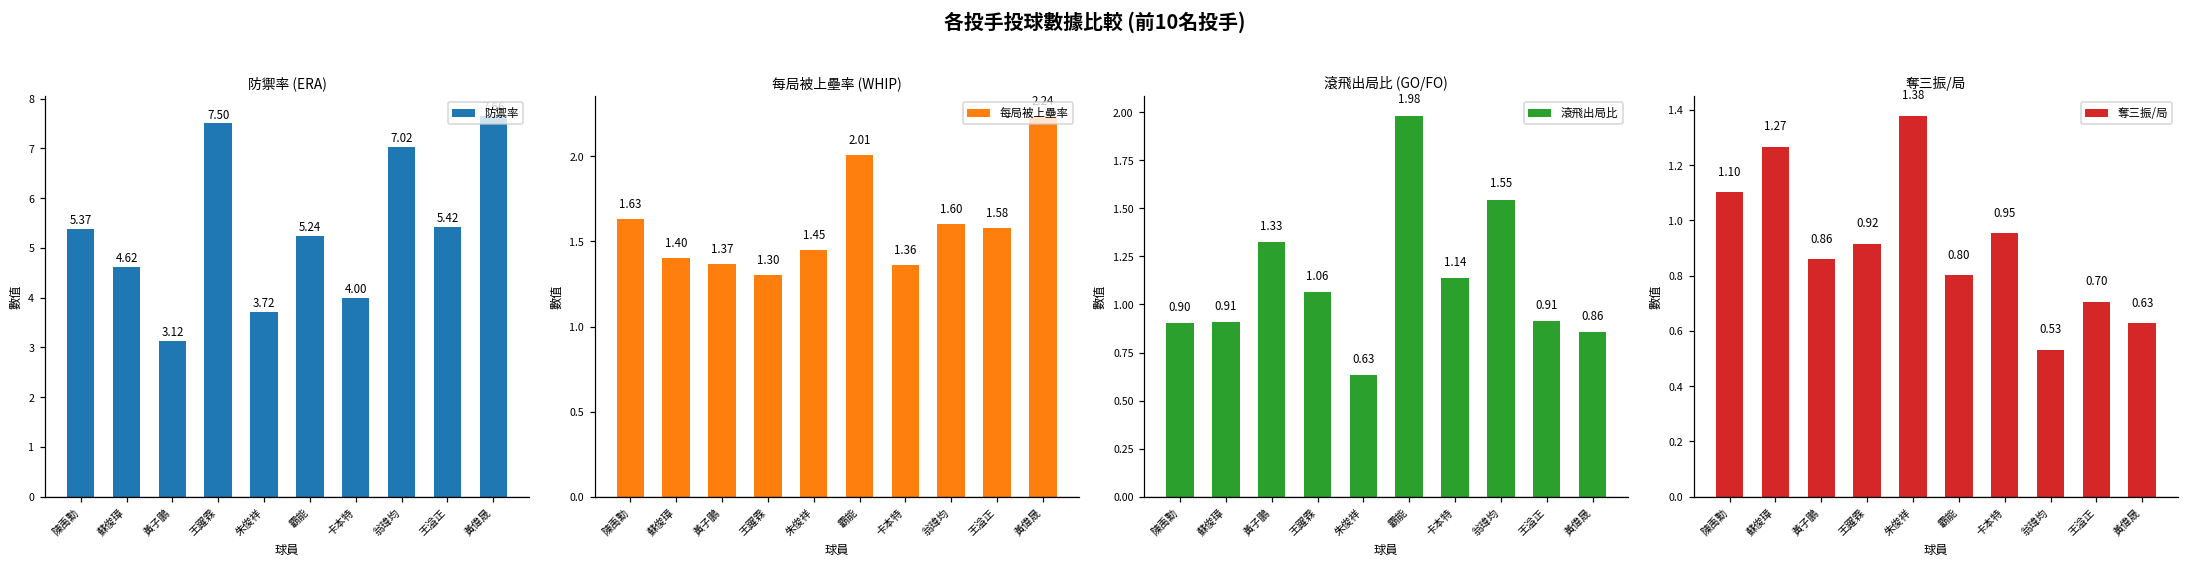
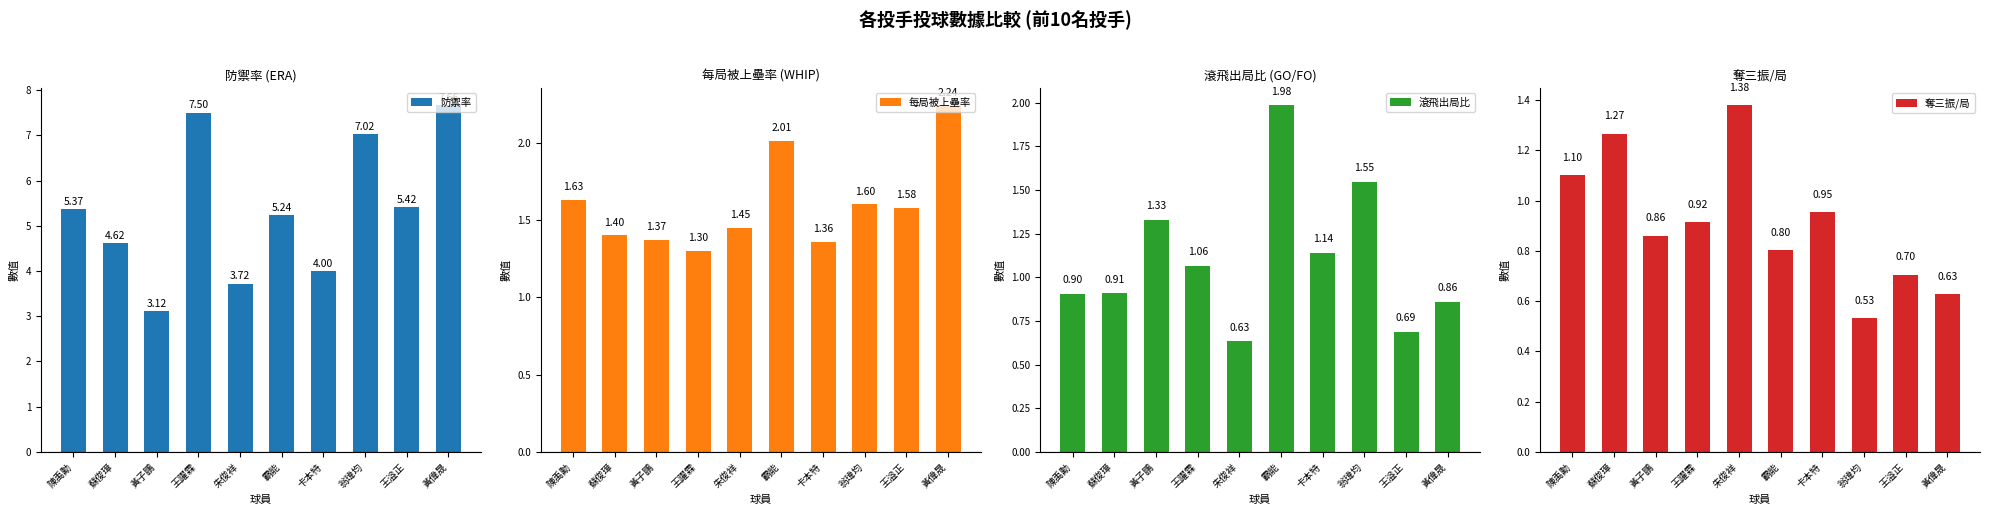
滾飛出局比 (GO/FO), 王溢正: 0.91 -> 0.69
